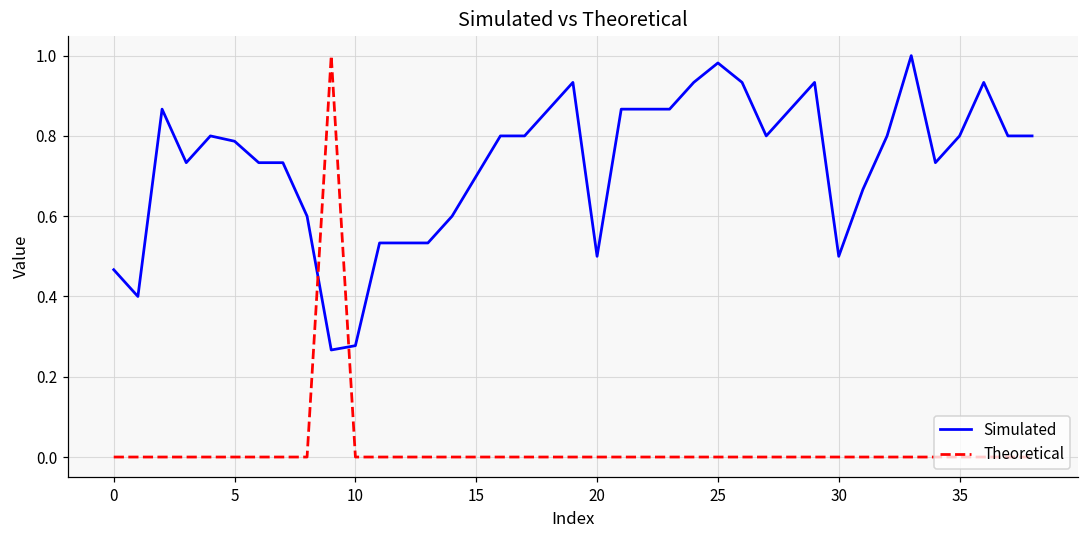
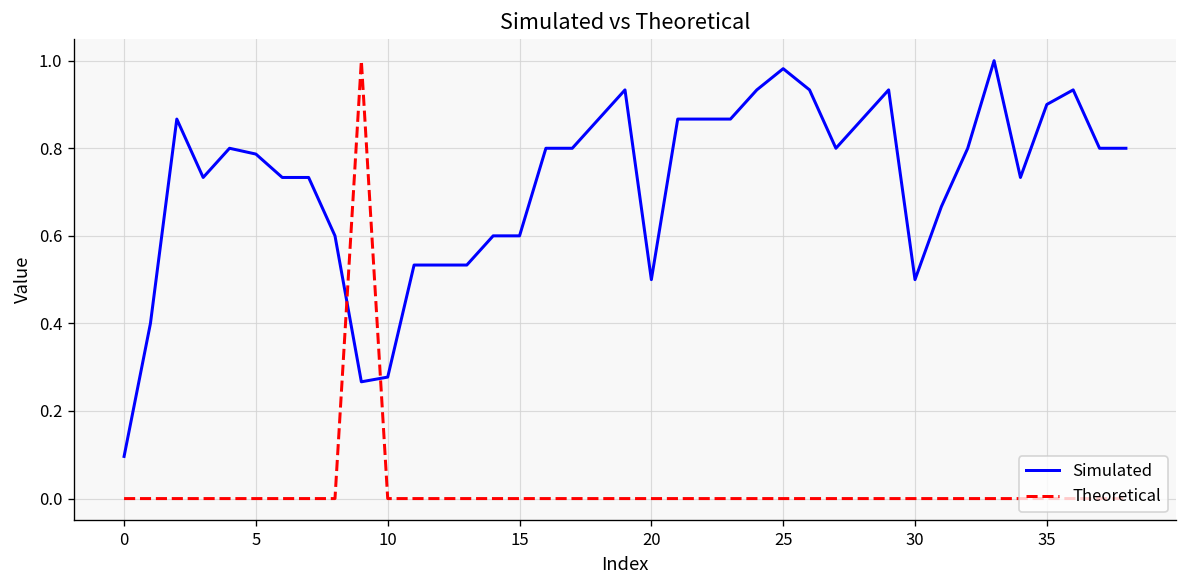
Simulated, 0: 0.47 -> 0.10
Simulated, 15: 0.7 -> 0.6
Simulated, 35: 0.8 -> 0.9
